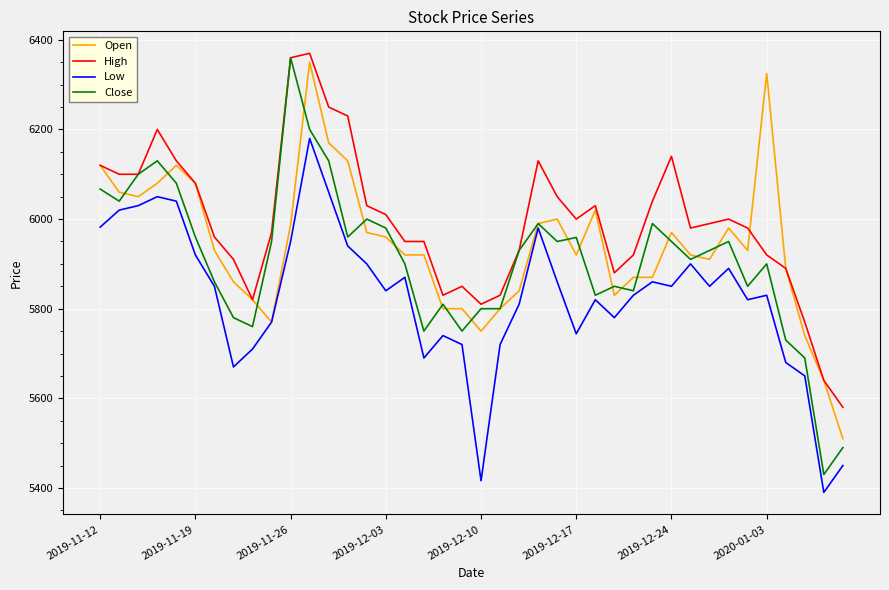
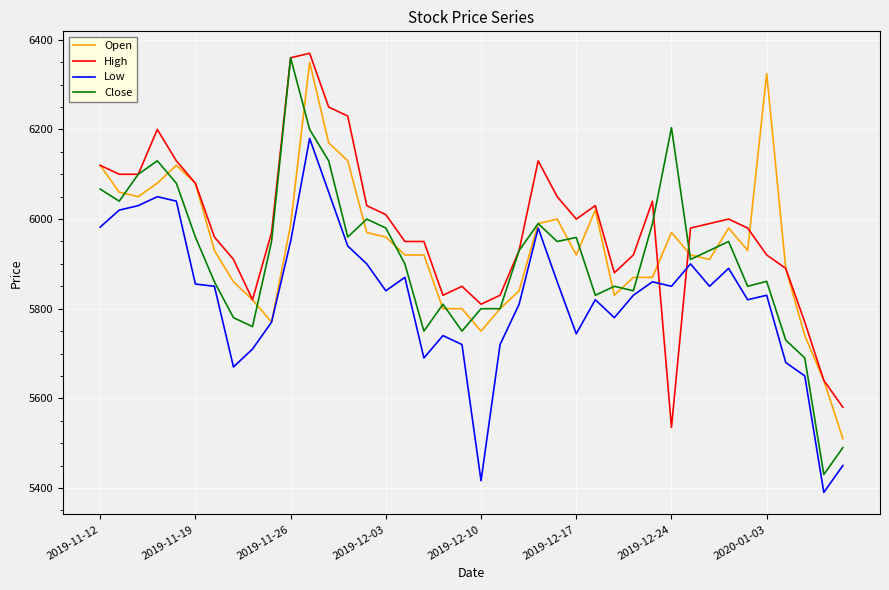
Low, 2019-11-19: 5920 -> 5860
High, 2019-12-24: 6140 -> 5540
Close, 2019-12-24: 5950 -> 6200
Close, 2020-01-03: 5900 -> 5860
